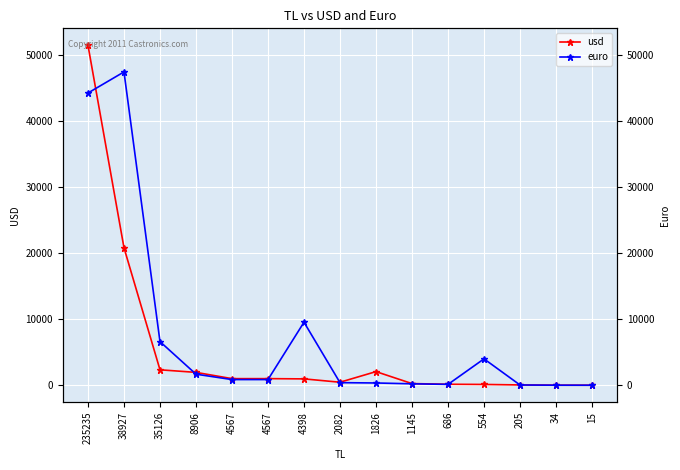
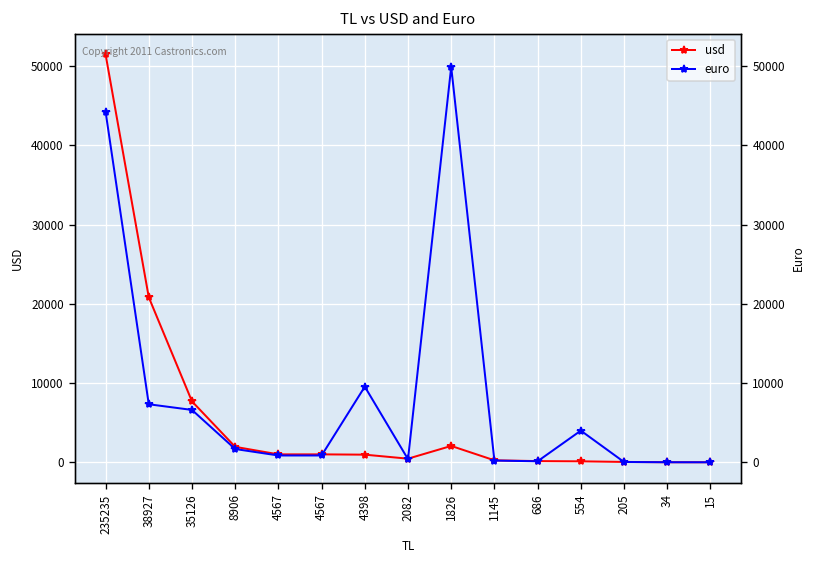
euro, 38927: 47000 -> 7000
usd, 35126: 2000 -> 8000
euro, 1826: 0 -> 50000
